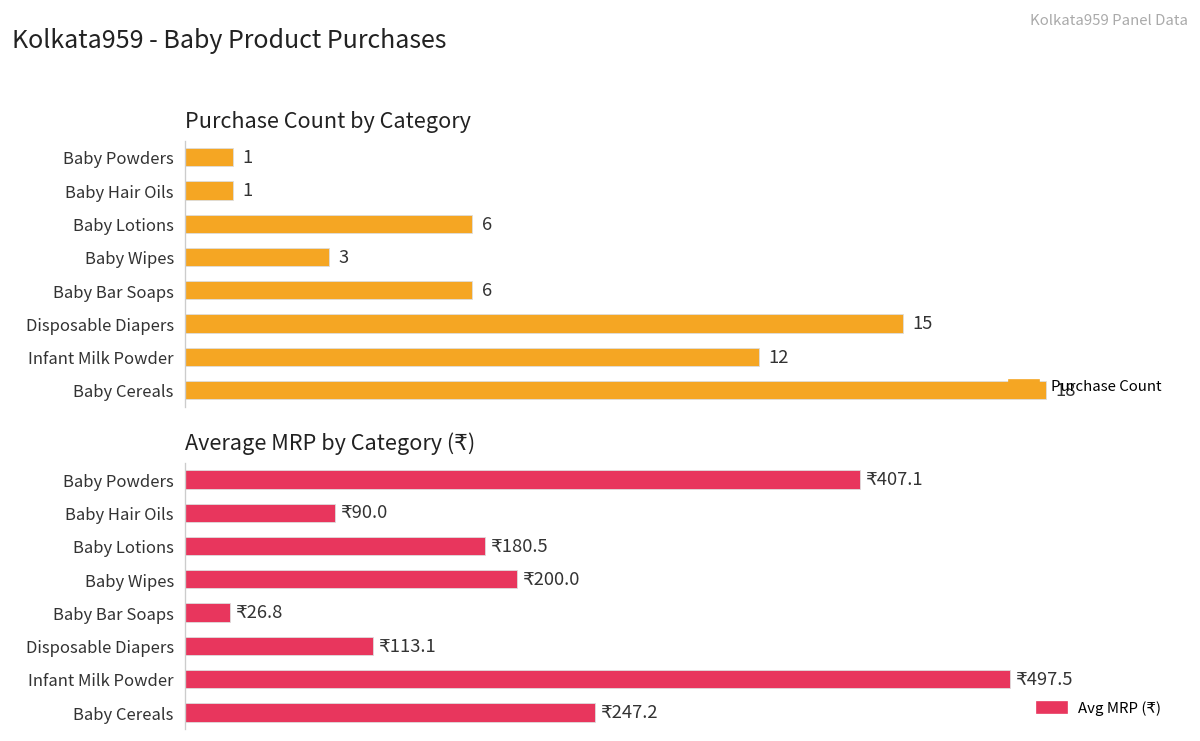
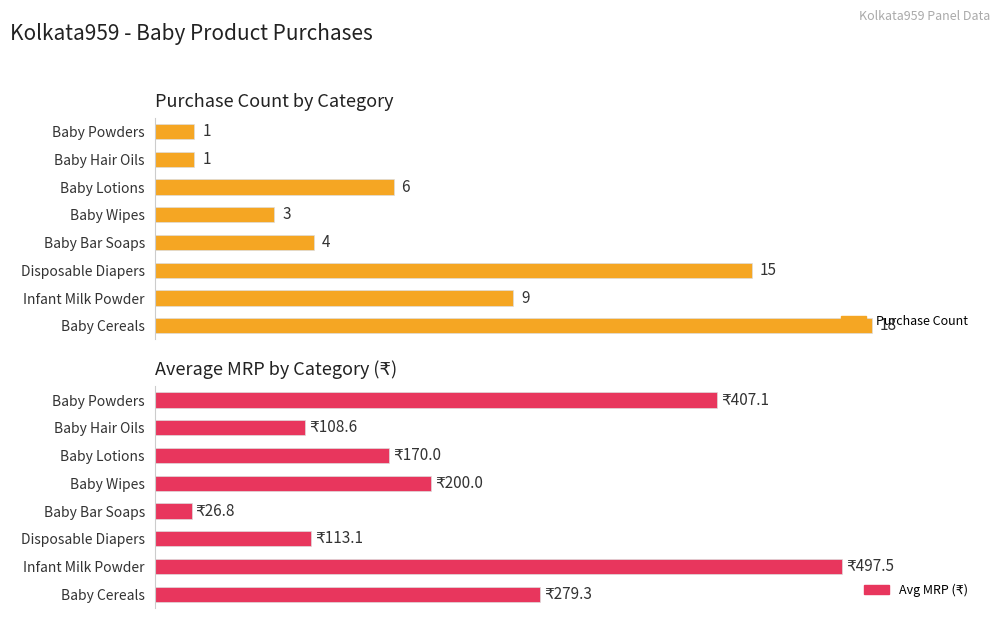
Purchase Count by Category, Baby Bar Soaps: 6 -> 4
Purchase Count by Category, Infant Milk Powder: 12 -> 9
Average MRP by Category (₹), Baby Hair Oils: 90.0 -> 108.6
Average MRP by Category (₹), Baby Lotions: 180.5 -> 170.0
Average MRP by Category (₹), Baby Cereals: 247.2 -> 279.3
